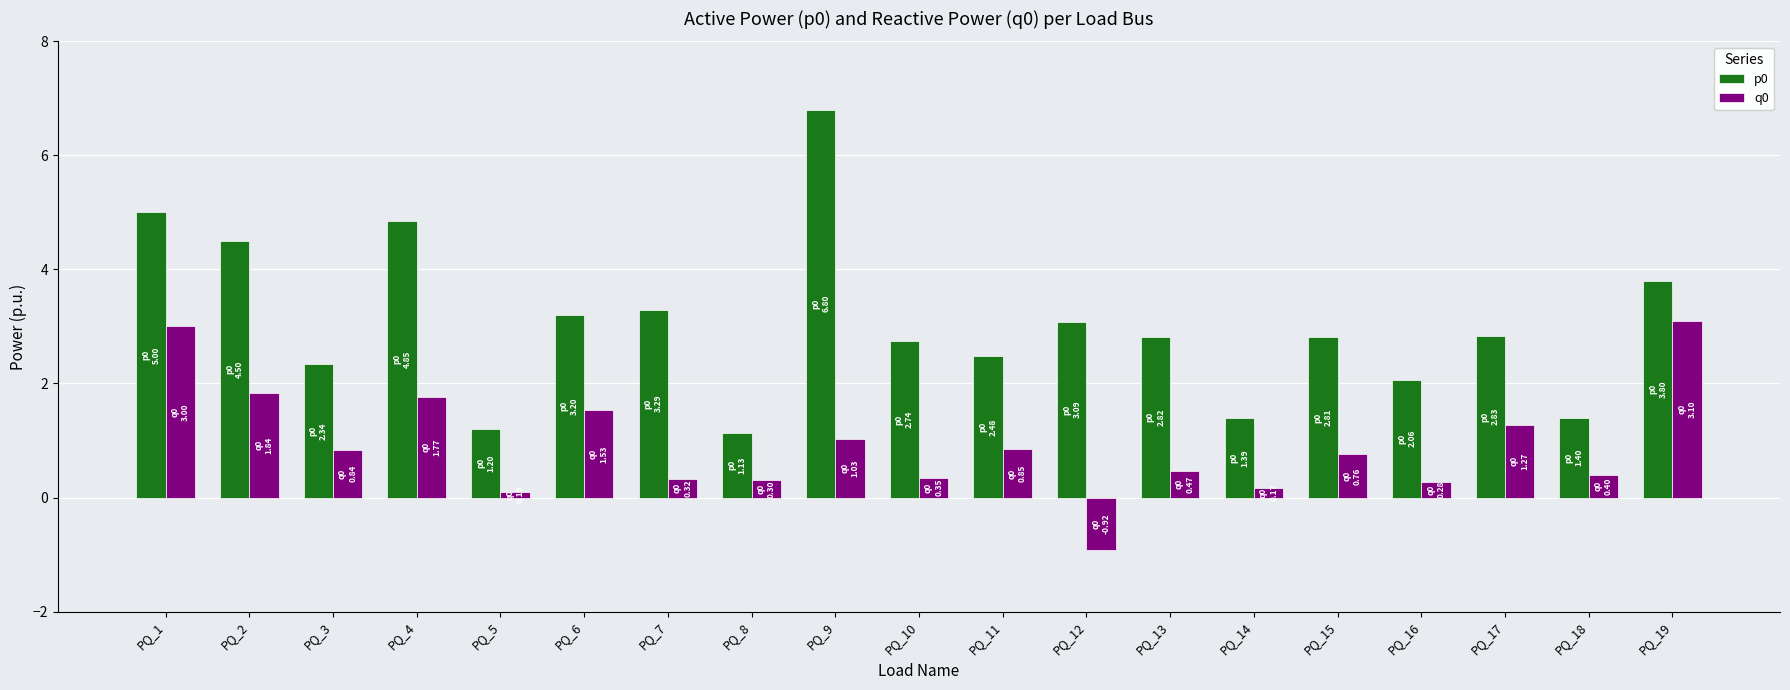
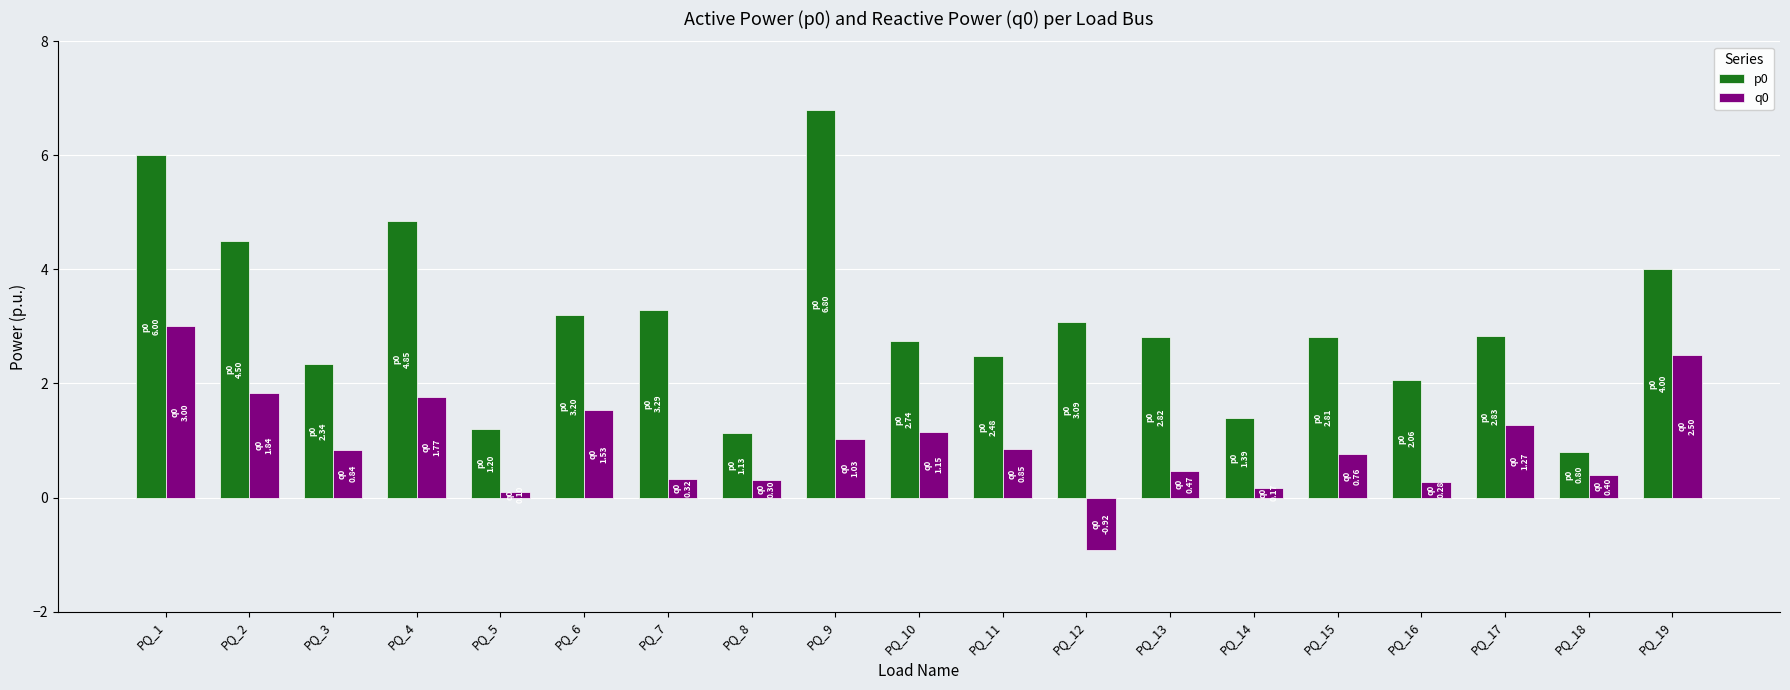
p0, PQ_1: 5.00 -> 6.00
q0, PQ_10: 0.35 -> 1.15
p0, PQ_18: 1.40 -> 0.80
p0, PQ_19: 3.80 -> 4.00
q0, PQ_19: 3.10 -> 2.50
